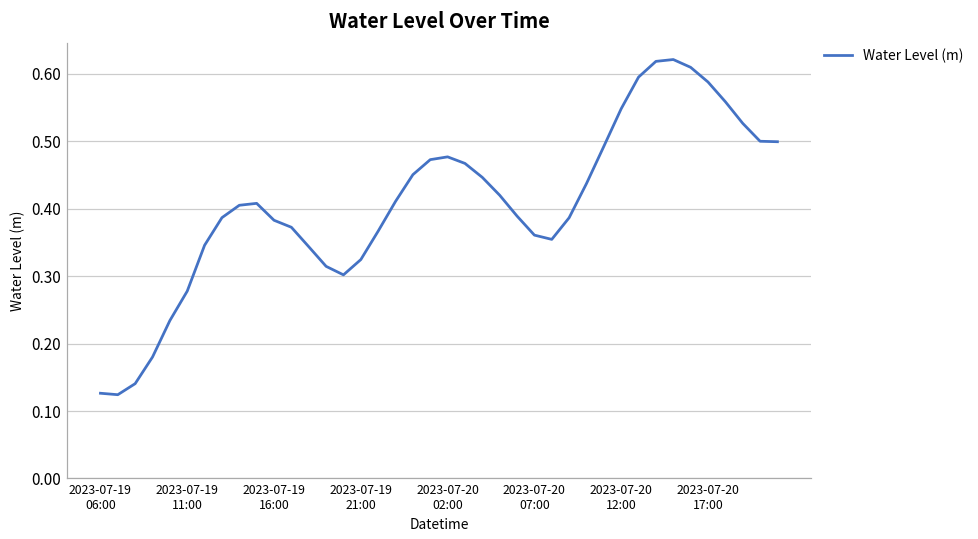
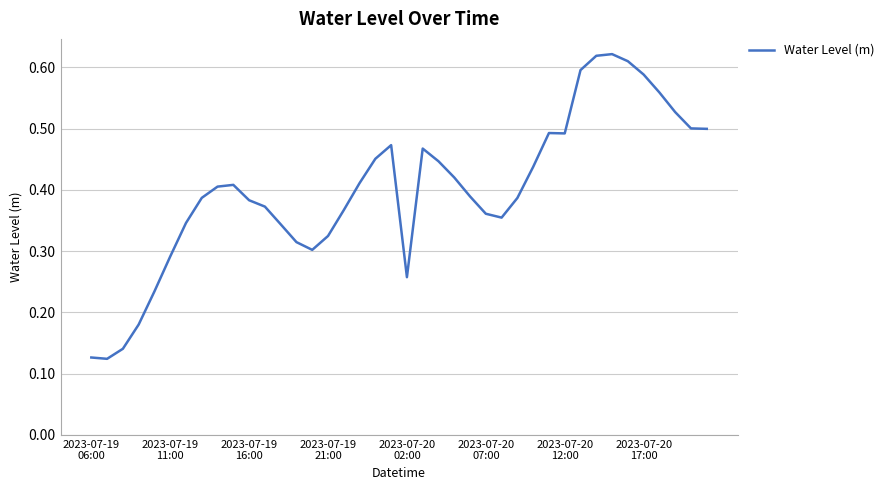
2023-07-19 11:00: 0.28 -> 0.29
2023-07-20 02:00: 0.48 -> 0.26
2023-07-20 12:00: 0.55 -> 0.49
